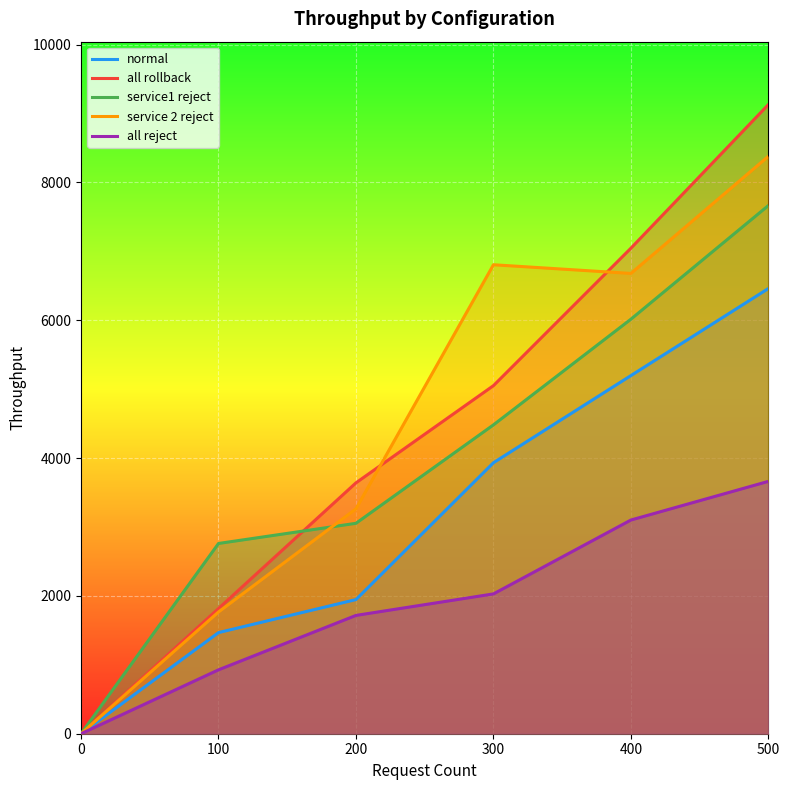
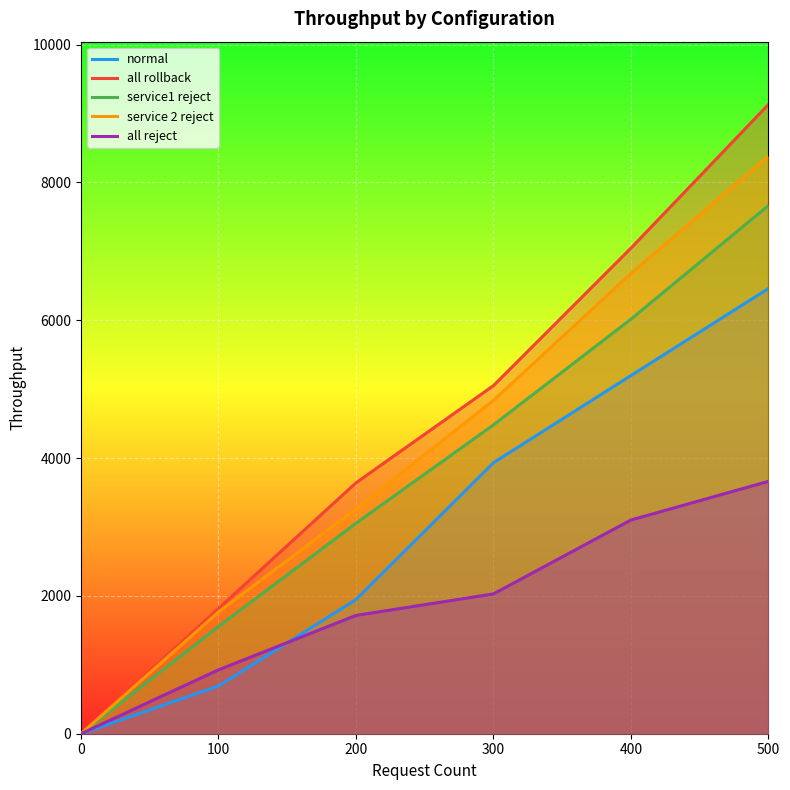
normal, 100: 1500 -> 700
service1 reject, 100: 2800 -> 1600
service 2 reject, 300: 6800 -> 4800
